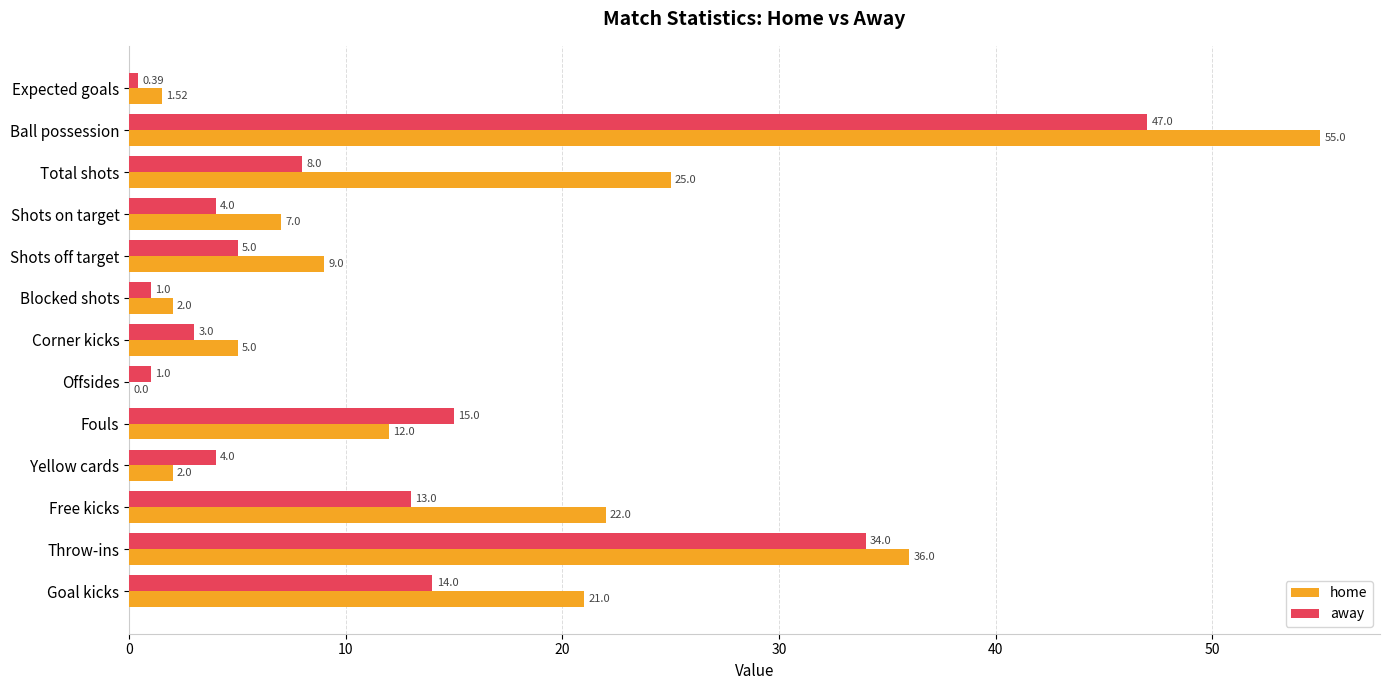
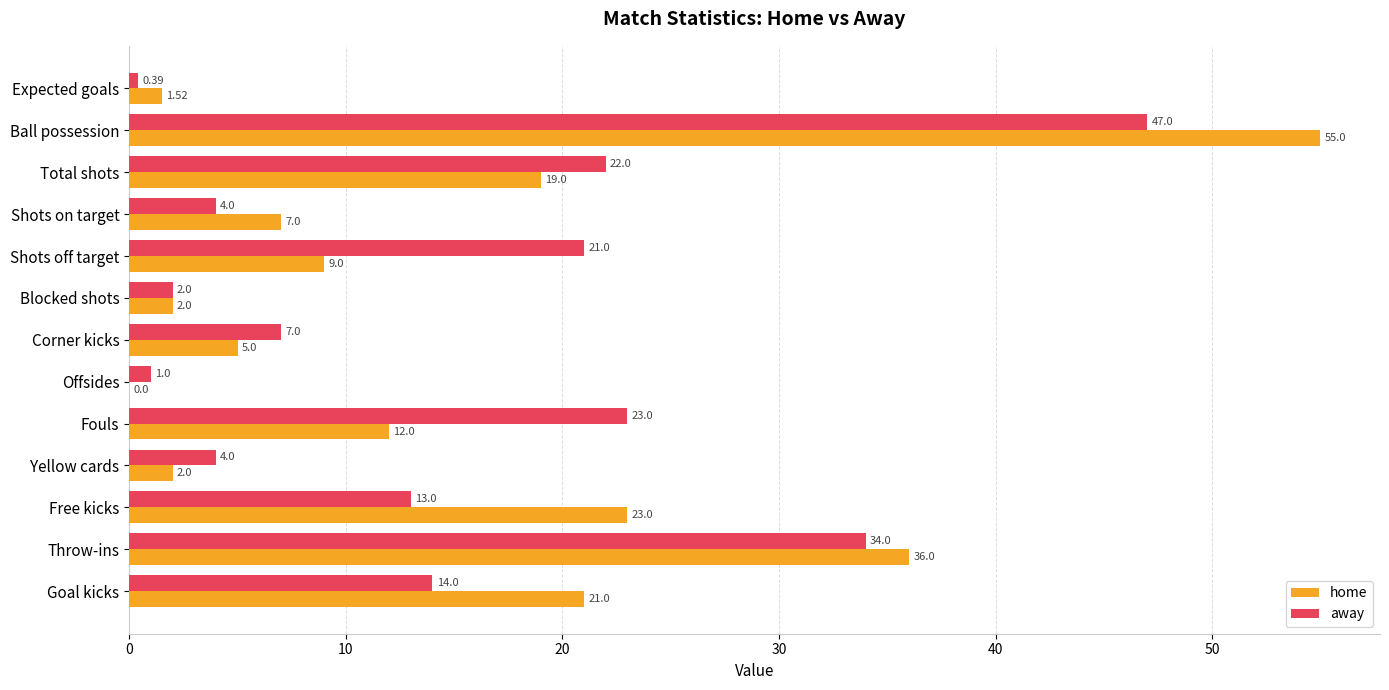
away, Total shots: 8.0 -> 22.0
home, Total shots: 25.0 -> 19.0
away, Shots off target: 5.0 -> 21.0
away, Blocked shots: 1.0 -> 2.0
away, Corner kicks: 3.0 -> 7.0
away, Fouls: 15.0 -> 23.0
home, Free kicks: 22.0 -> 23.0
